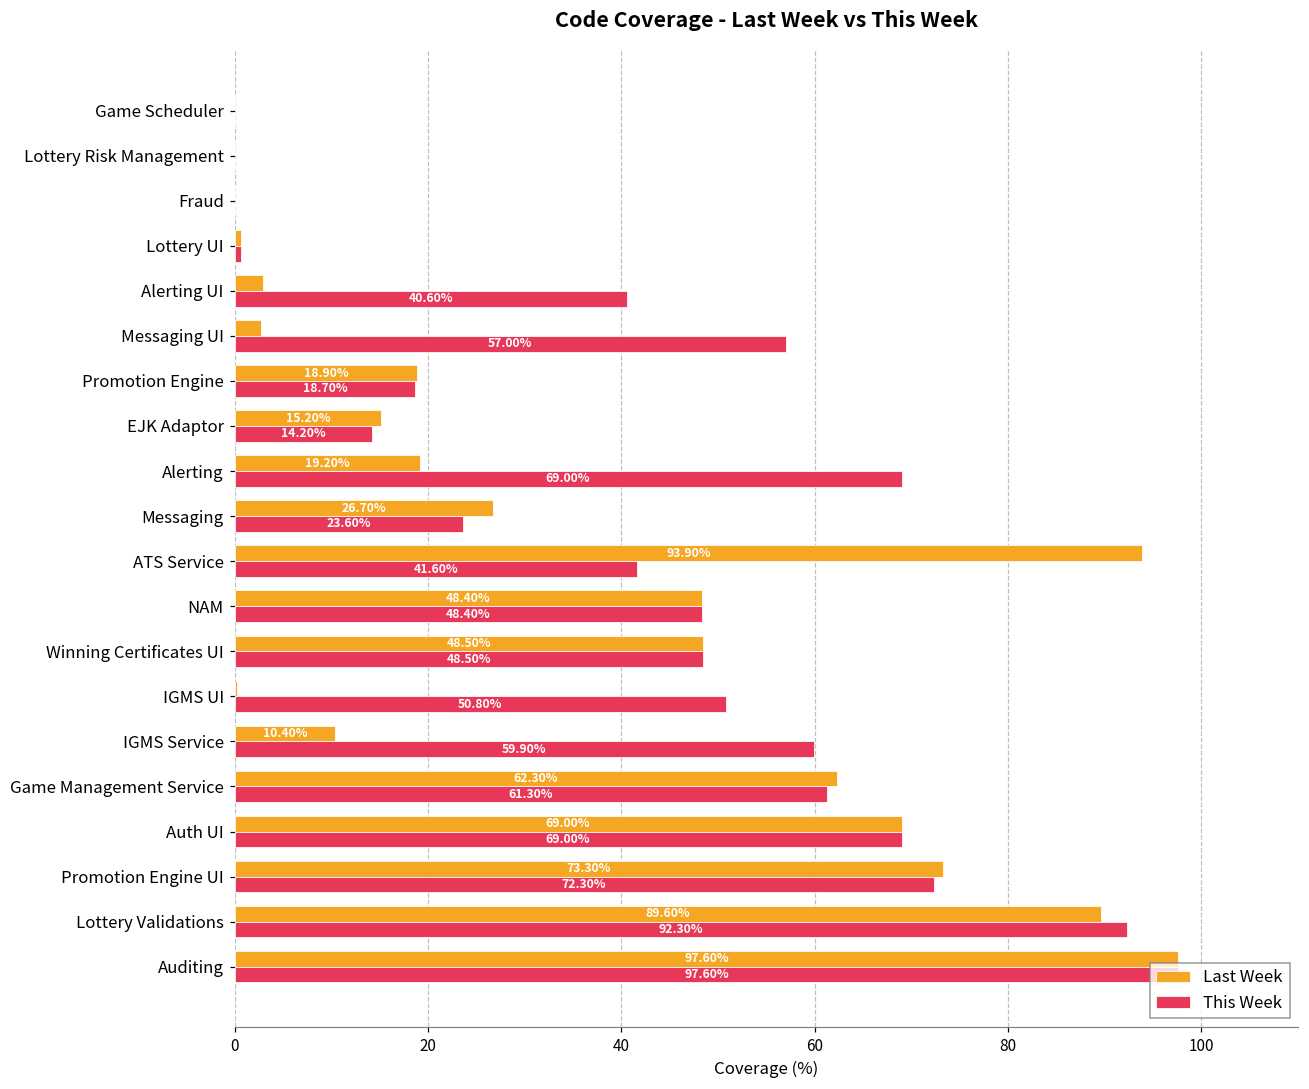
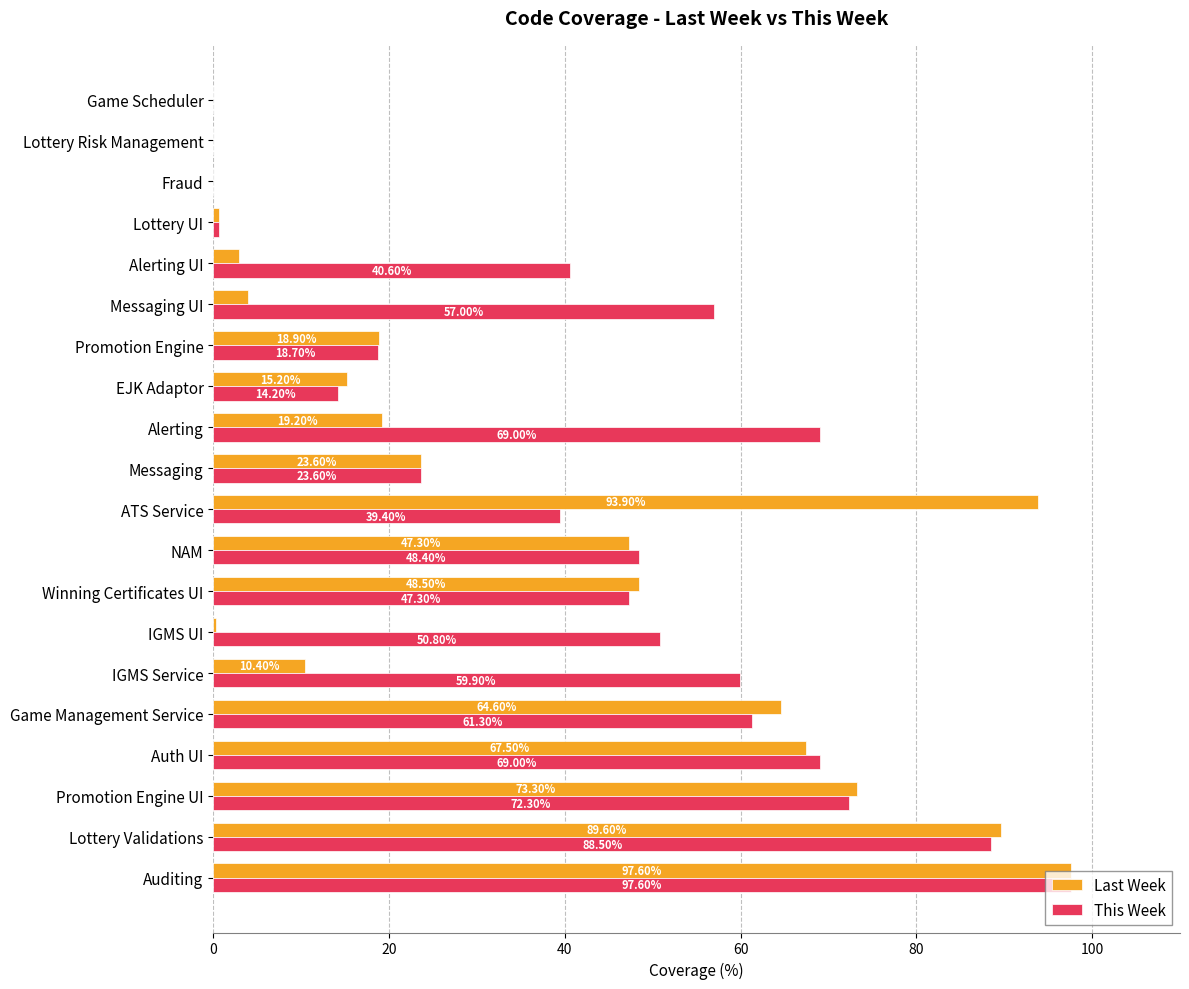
Last Week, Messaging UI: 3 -> 4
Last Week, Messaging: 26.70% -> 23.60%
This Week, ATS Service: 41.60% -> 39.40%
Last Week, NAM: 48.40% -> 47.30%
This Week, Winning Certificates UI: 48.50% -> 47.30%
Last Week, Game Management Service: 62.30% -> 64.60%
Last Week, Auth UI: 69.00% -> 67.50%
This Week, Lottery Validations: 92.30% -> 88.50%
